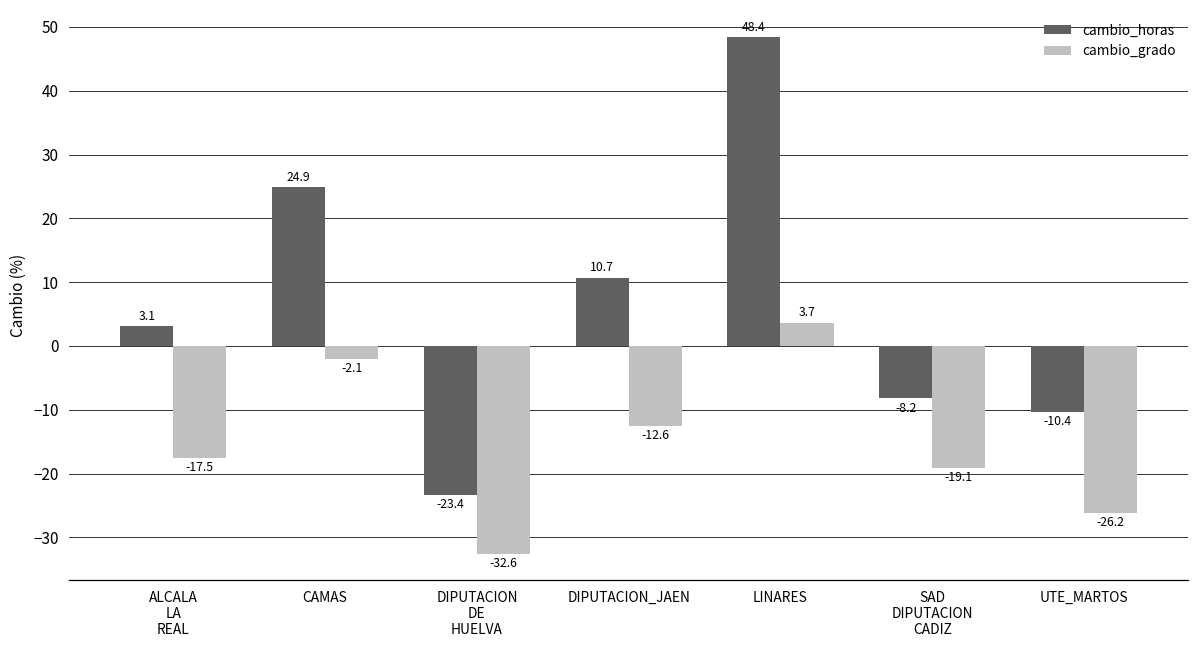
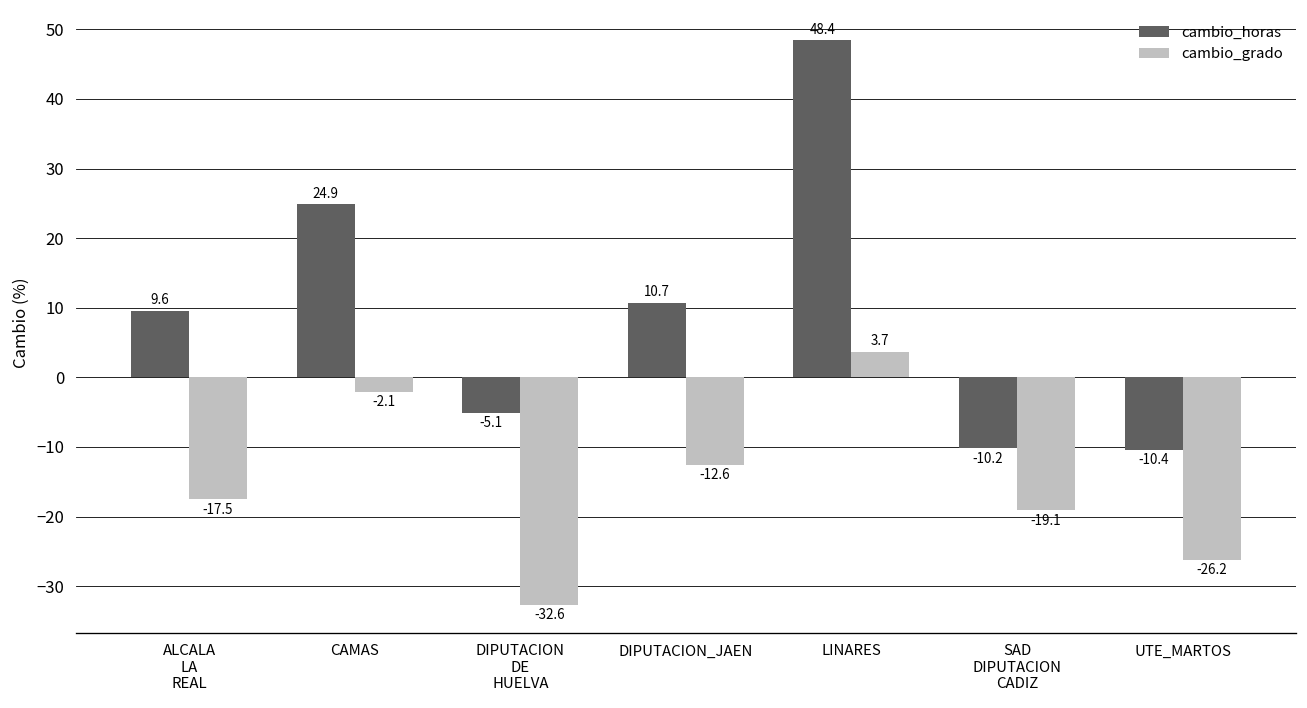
cambio_horas, ALCALA LA REAL: 3.1 -> 9.6
cambio_horas, DIPUTACION DE HUELVA: -23.4 -> -5.1
cambio_horas, SAD DIPUTACION CADIZ: -8.2 -> -10.2
